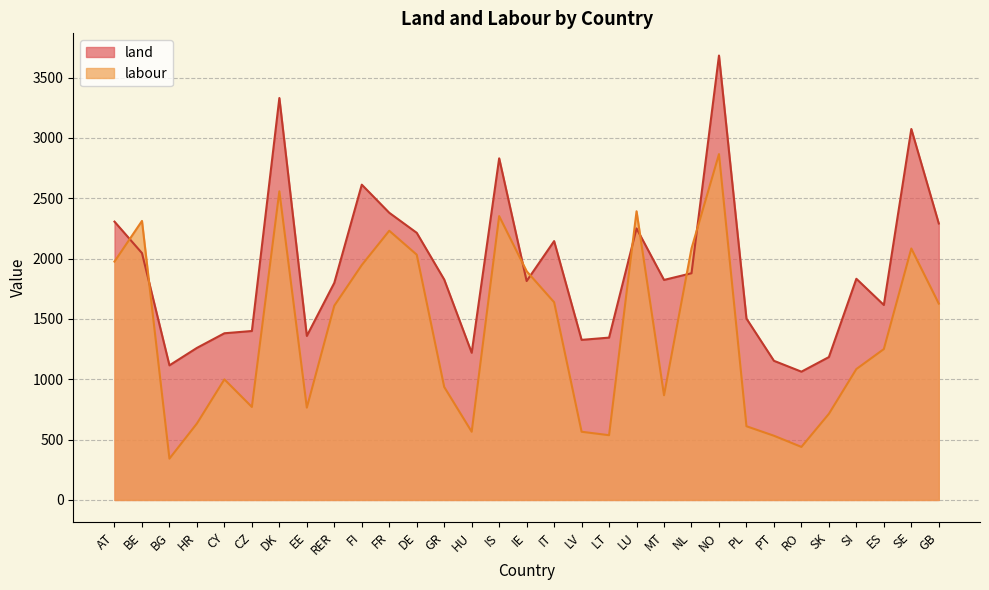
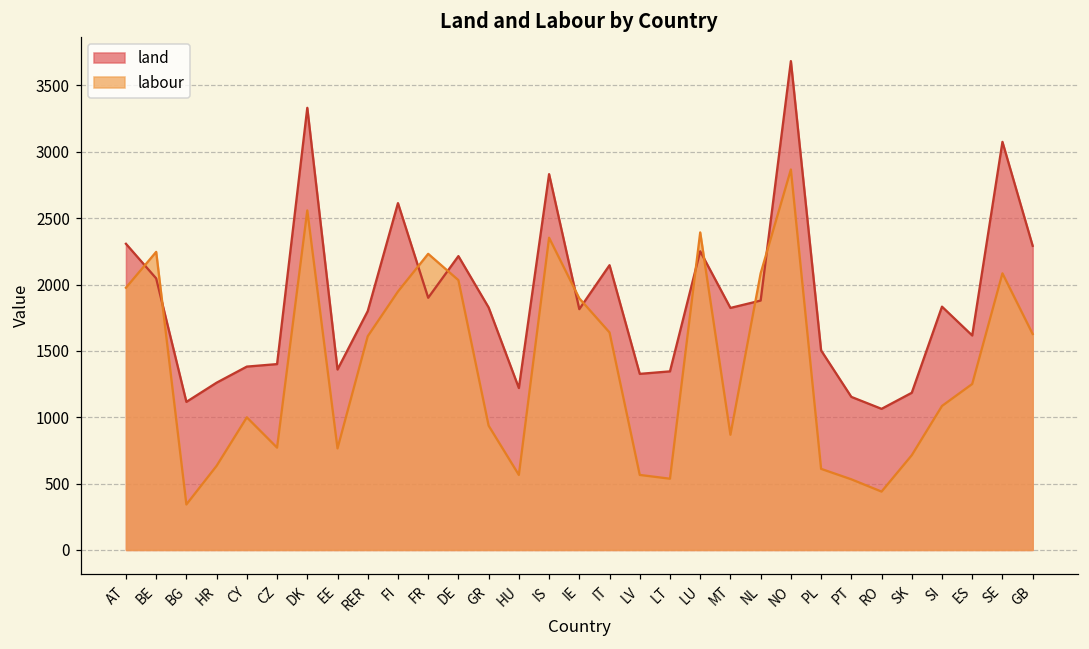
labour, BE: 2310 -> 2250
land, FR: 2380 -> 1900
